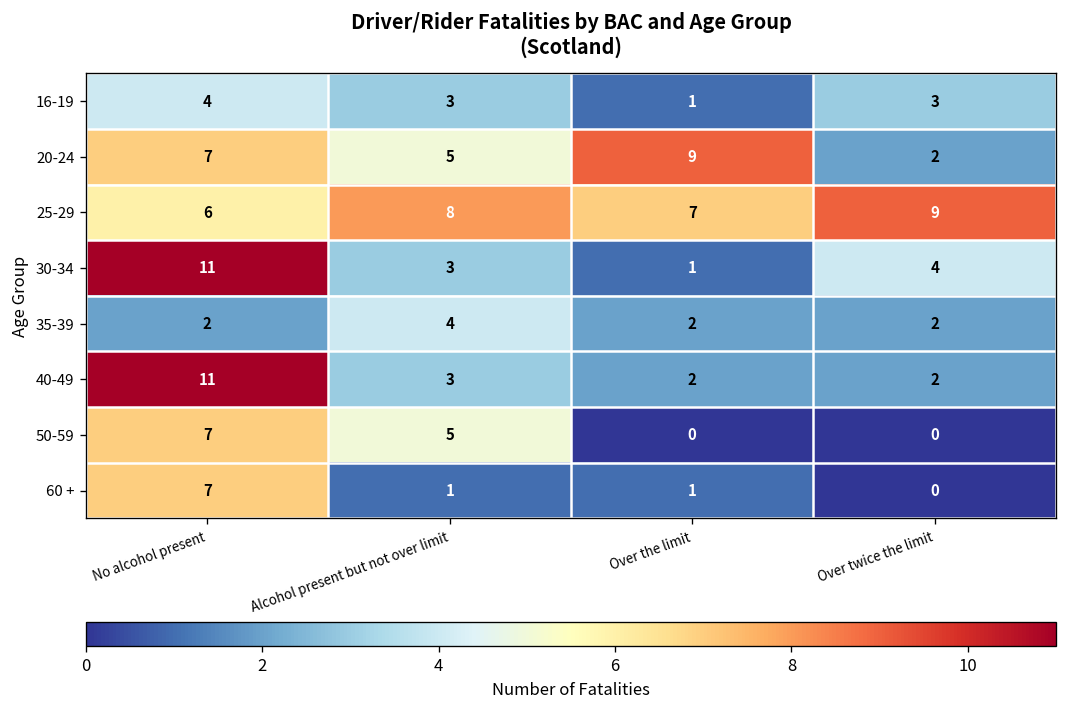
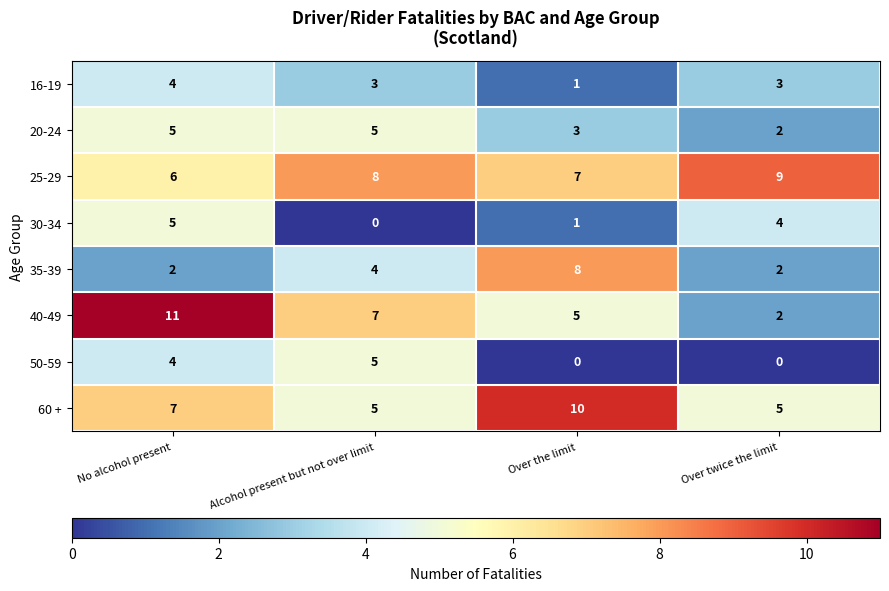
20-24, No alcohol present: 7 -> 5
20-24, Over the limit: 9 -> 3
30-34, No alcohol present: 11 -> 5
30-34, Alcohol present but not over limit: 3 -> 0
35-39, Over the limit: 2 -> 8
40-49, Alcohol present but not over limit: 3 -> 7
40-49, Over the limit: 2 -> 5
50-59, No alcohol present: 7 -> 4
60 +, Alcohol present but not over limit: 1 -> 5
60 +, Over the limit: 1 -> 10
60 +, Over twice the limit: 0 -> 5
